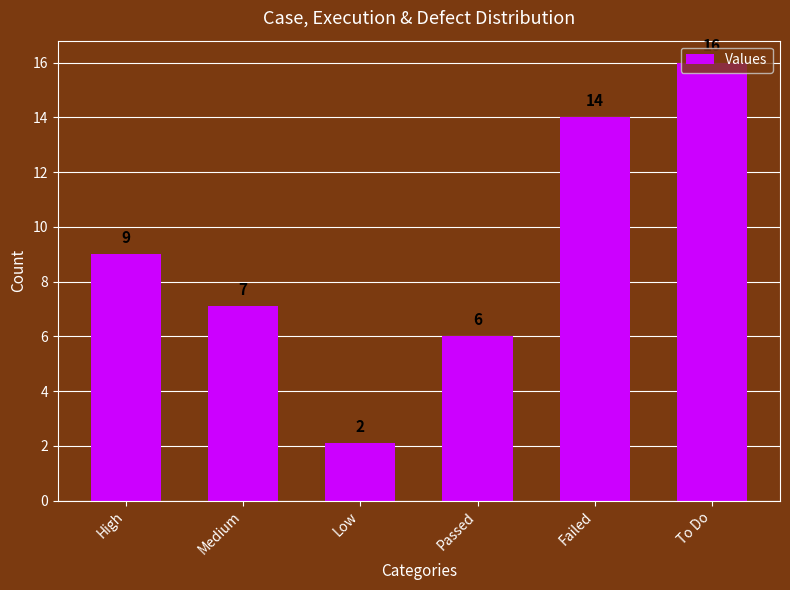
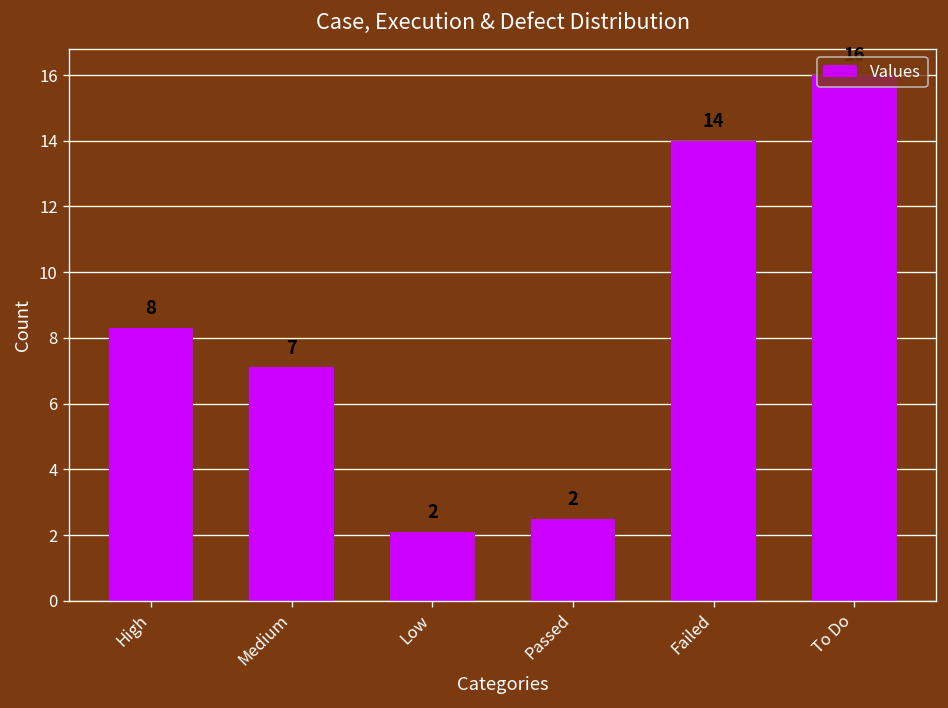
High: 9 -> 8
Passed: 6 -> 2
